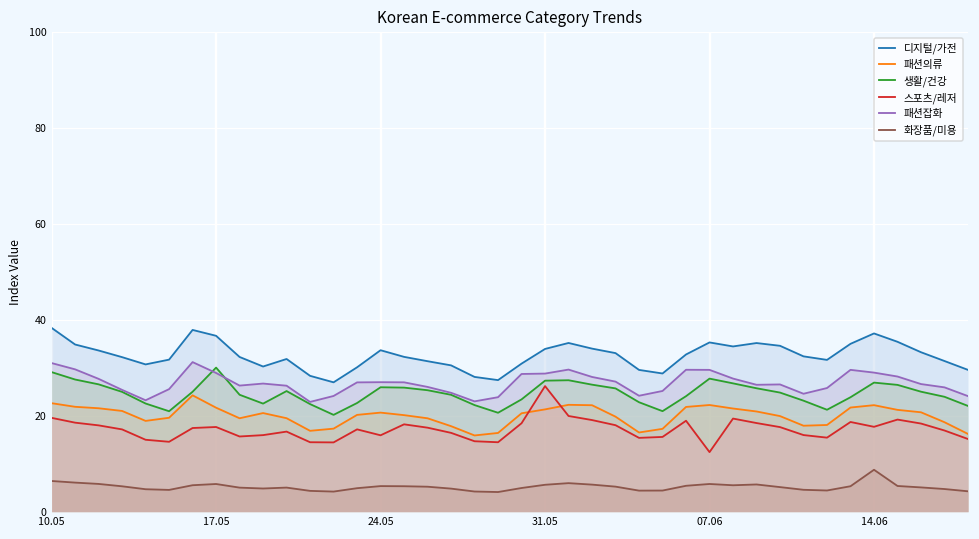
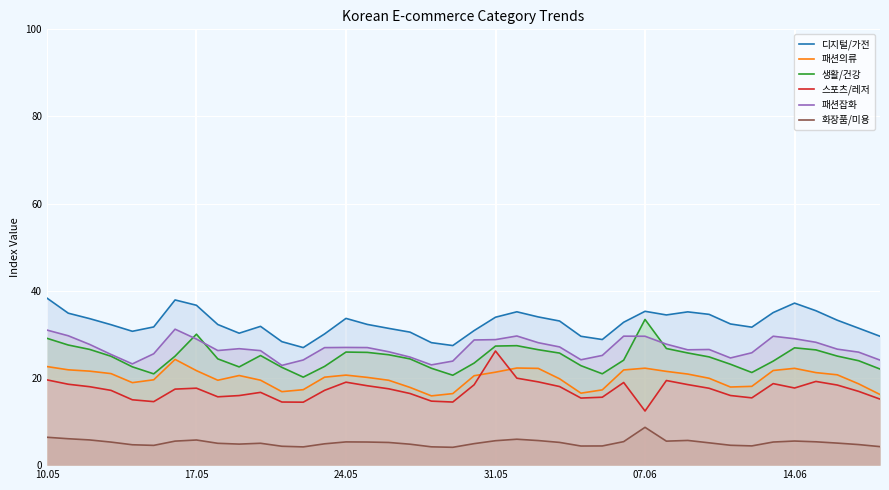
스포츠/레저, 24.05: 16 -> 19
생활/건강, 07.06: 28 -> 33
화장품/미용, 07.06: 6 -> 9
화장품/미용, 14.06: 9 -> 6
